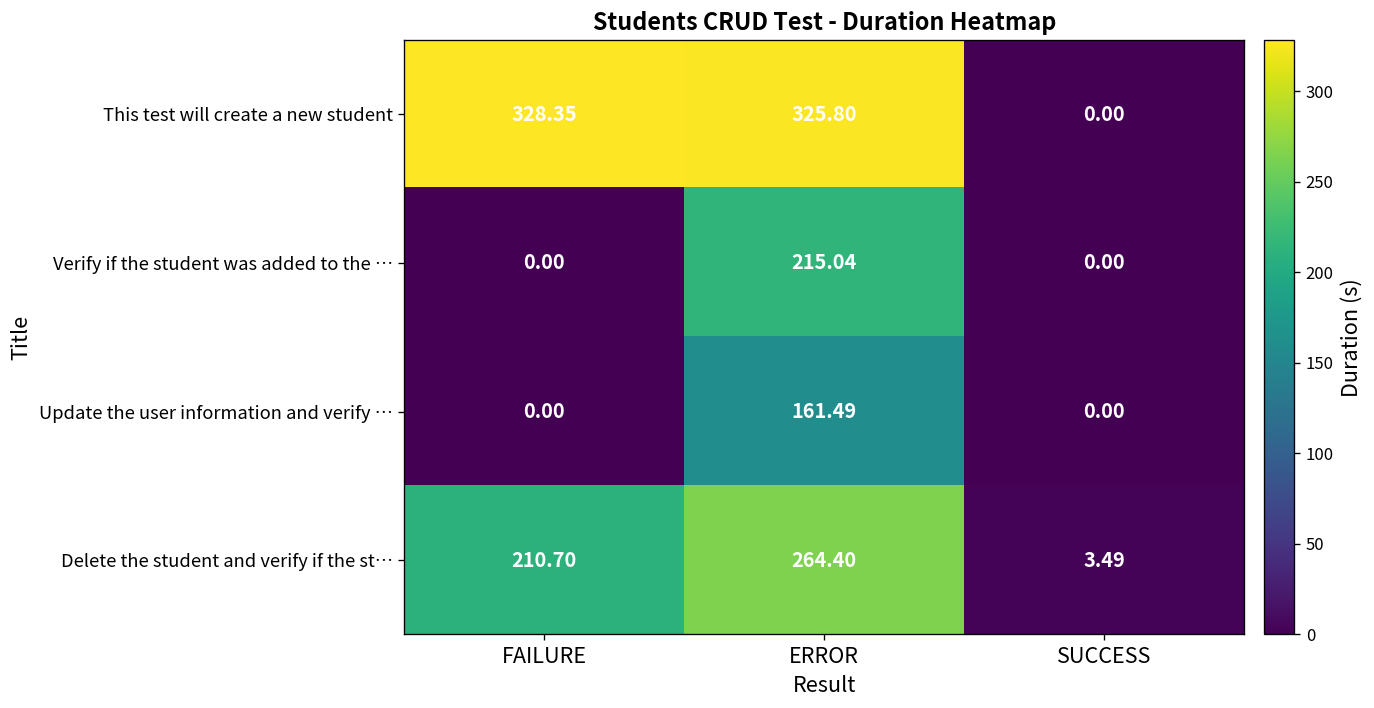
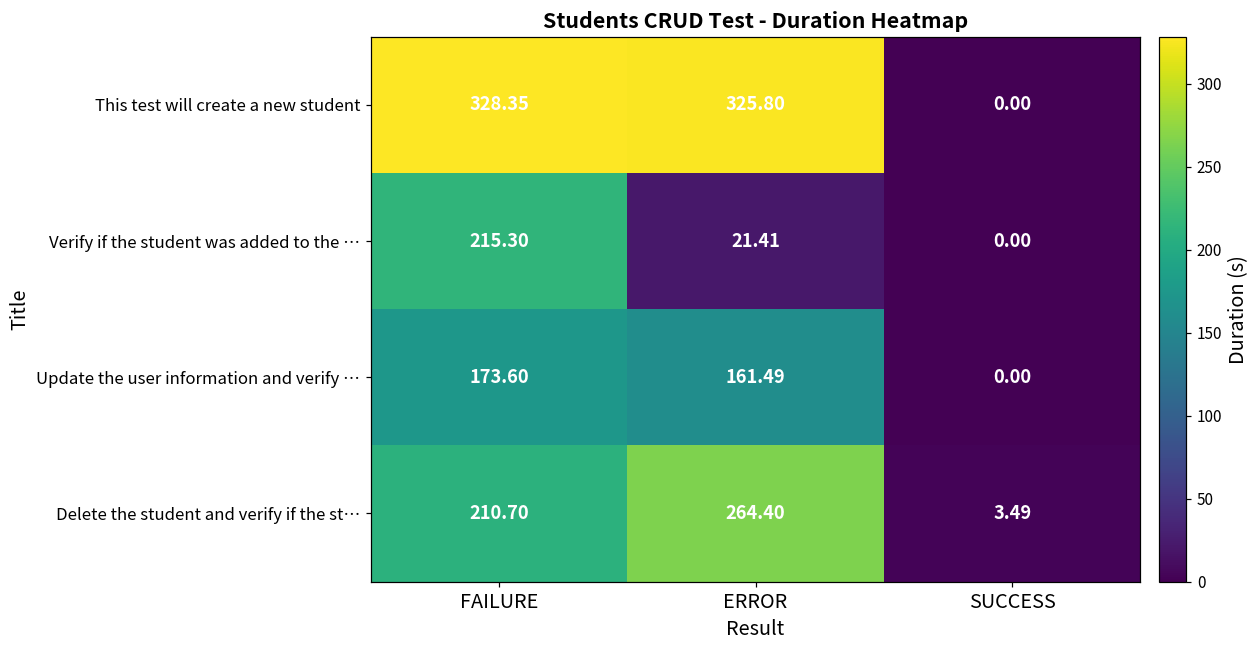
Verify if the student was added to the …, FAILURE: 0.00 -> 215.30
Verify if the student was added to the …, ERROR: 215.04 -> 21.41
Update the user information and verify …, FAILURE: 0.00 -> 173.60
